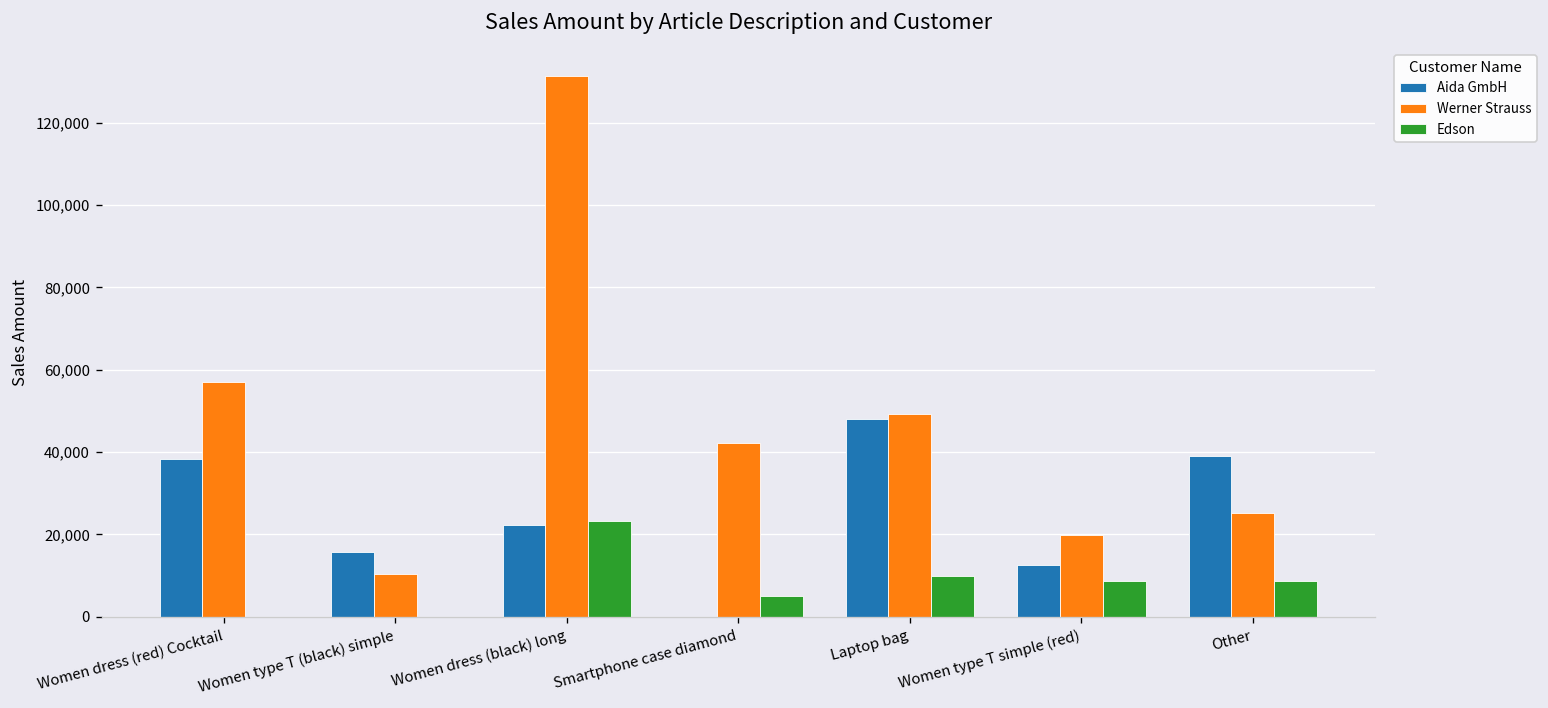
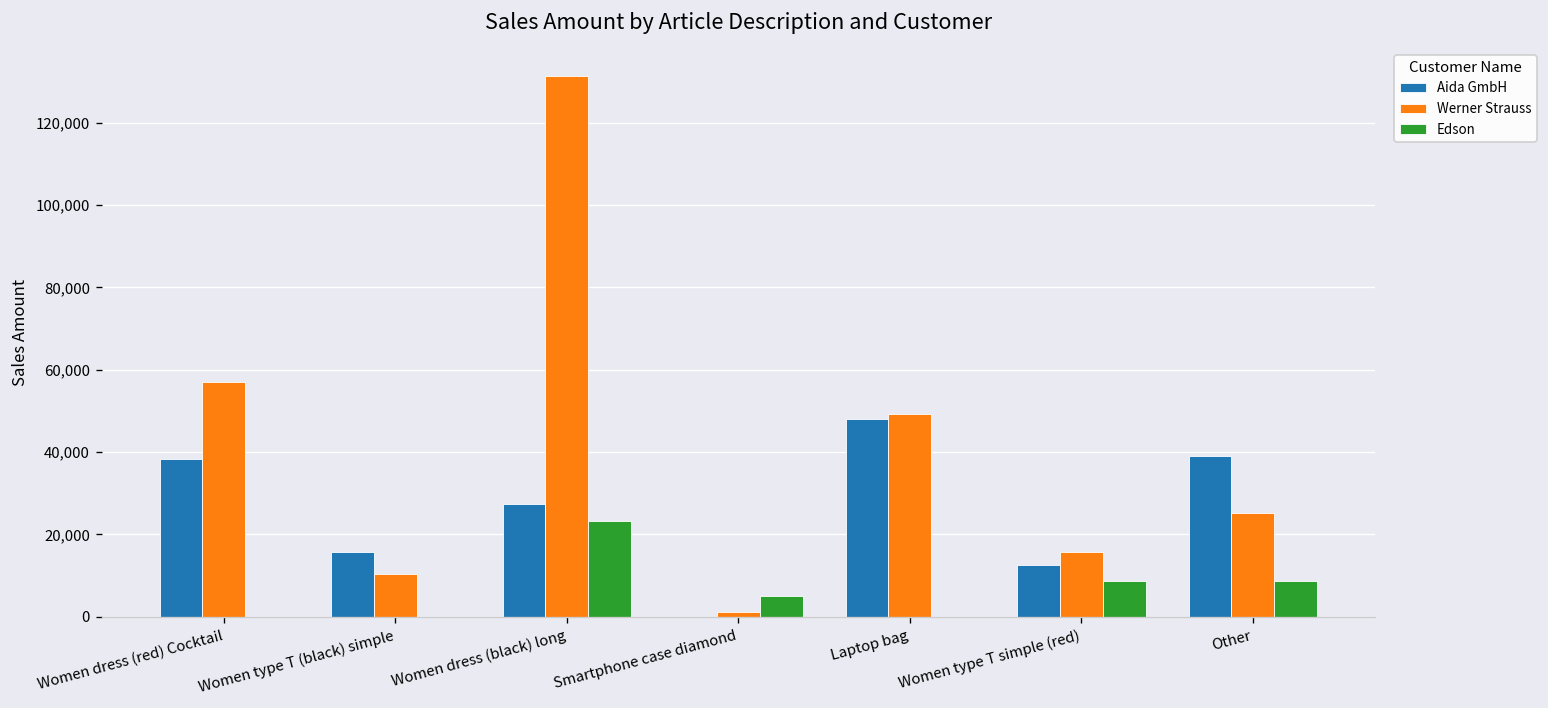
Aida GmbH, Women dress (black) long: 22,000 -> 27,000
Werner Strauss, Smartphone case diamond: 42,000 -> 1,000
Edson, Laptop bag: 10,000 -> 0
Werner Strauss, Women type T simple (red): 20,000 -> 16,000
